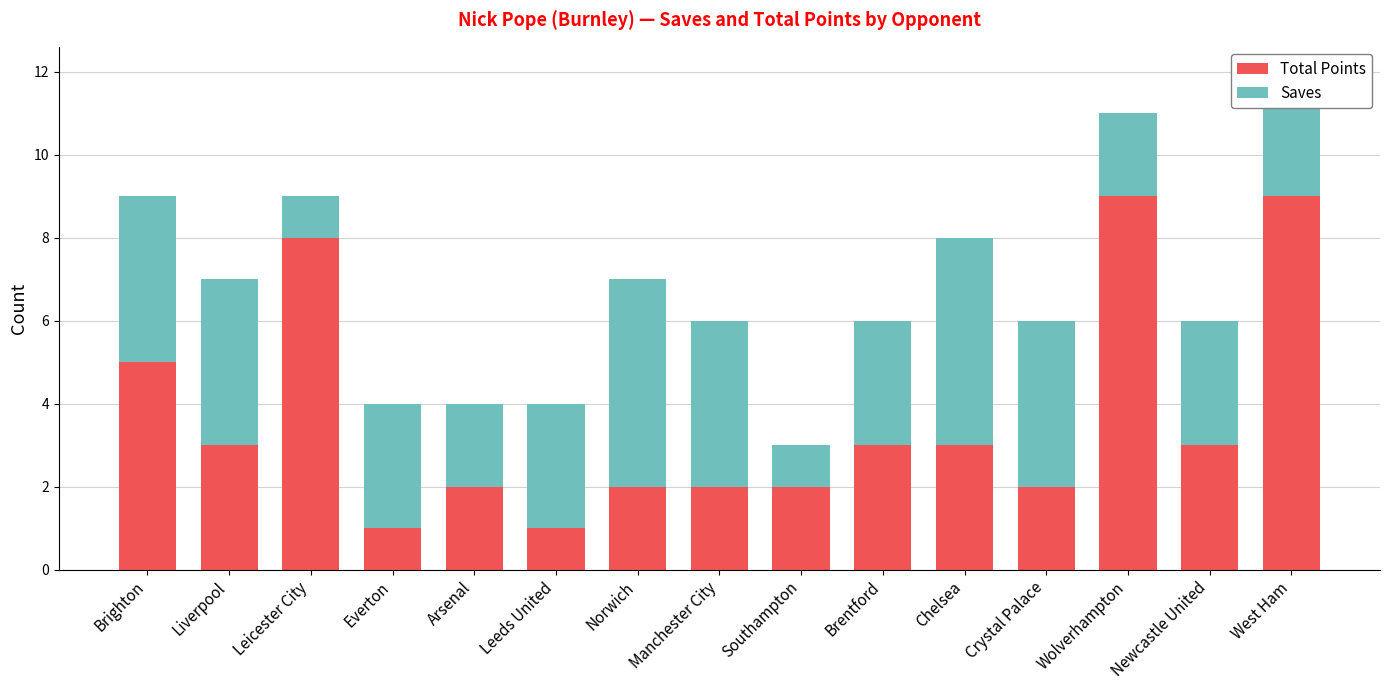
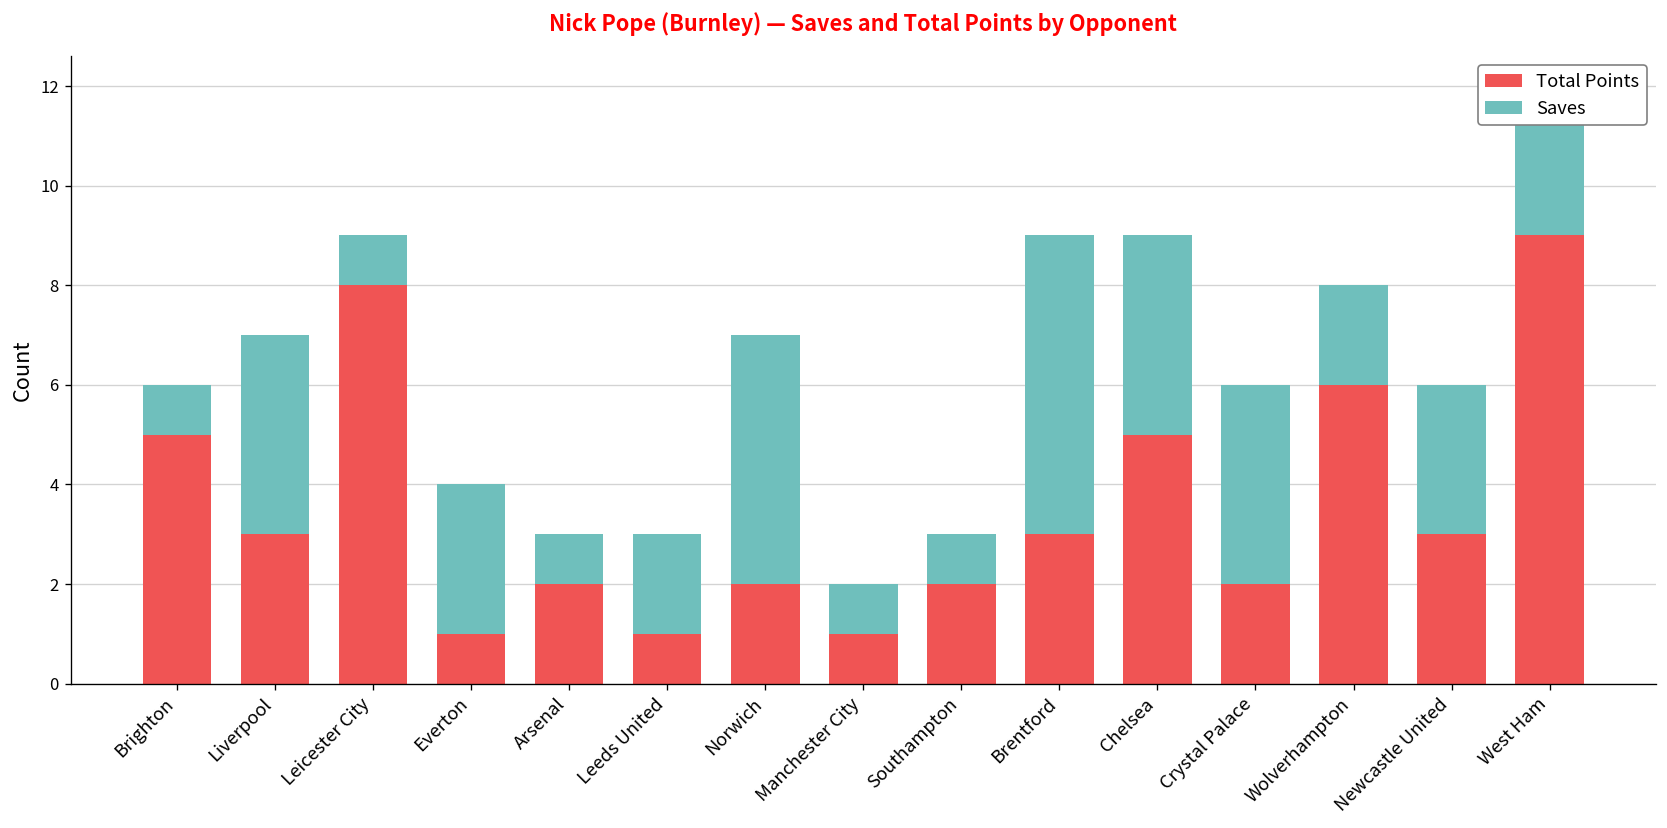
Saves, Brighton: 4 -> 1
Saves, Arsenal: 2 -> 1
Saves, Leeds United: 3 -> 2
Total Points, Manchester City: 2 -> 1
Saves, Manchester City: 4 -> 1
Saves, Brentford: 3 -> 6
Total Points, Chelsea: 3 -> 5
Saves, Chelsea: 5 -> 4
Total Points, Wolverhampton: 9 -> 6
